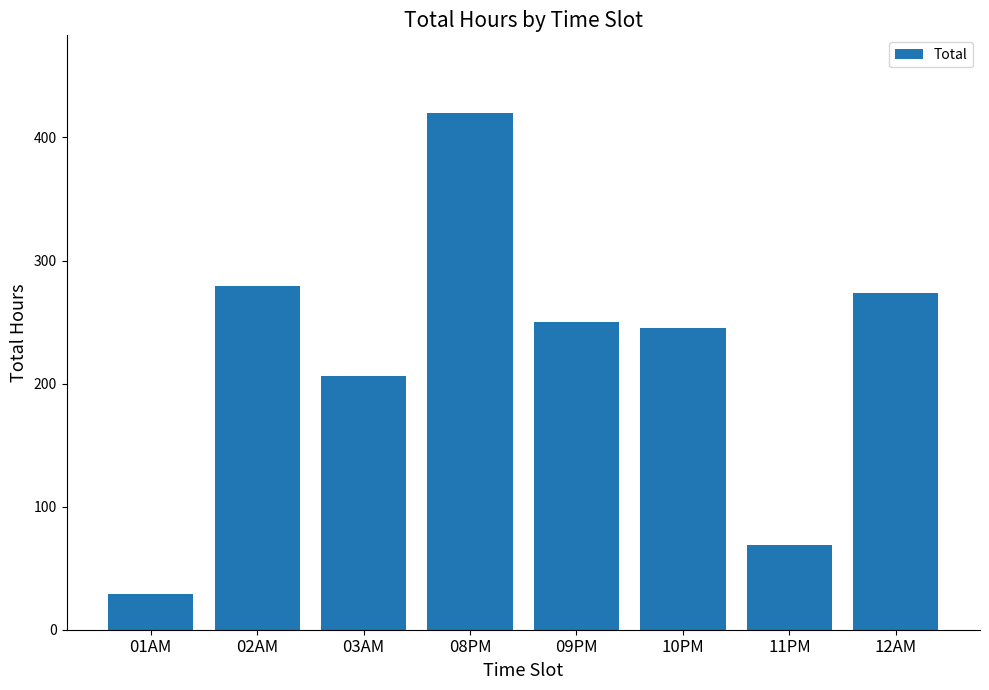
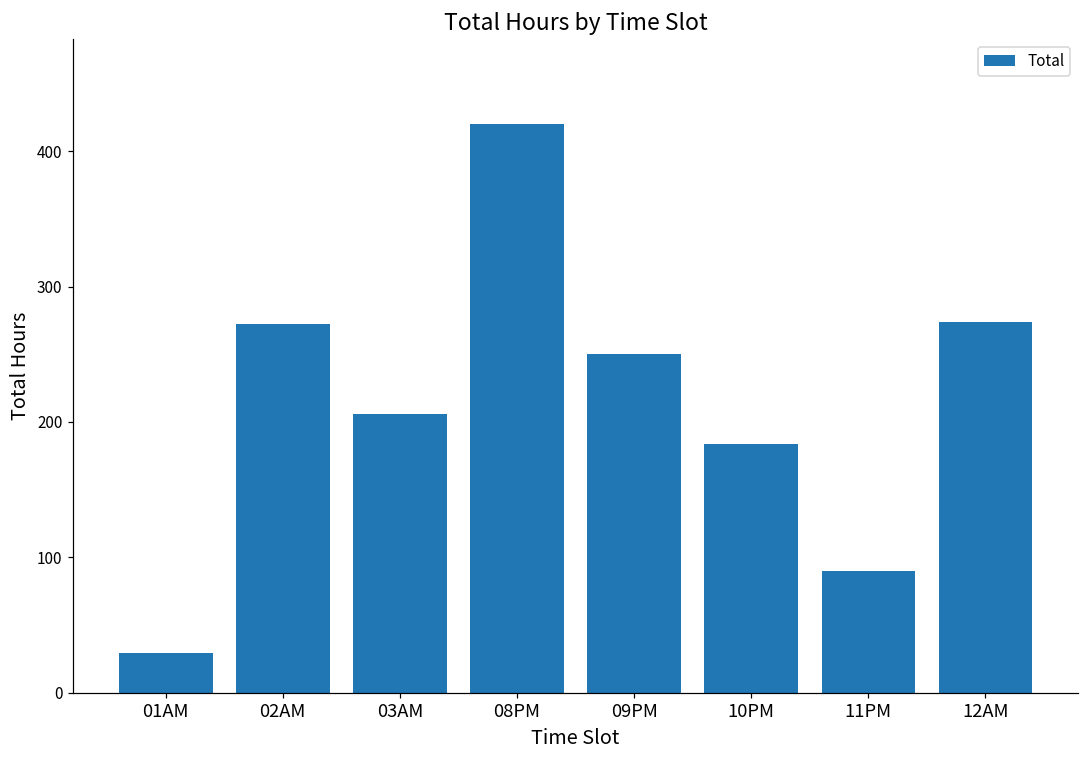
02AM: 279 -> 272
10PM: 245 -> 184
11PM: 69 -> 90
